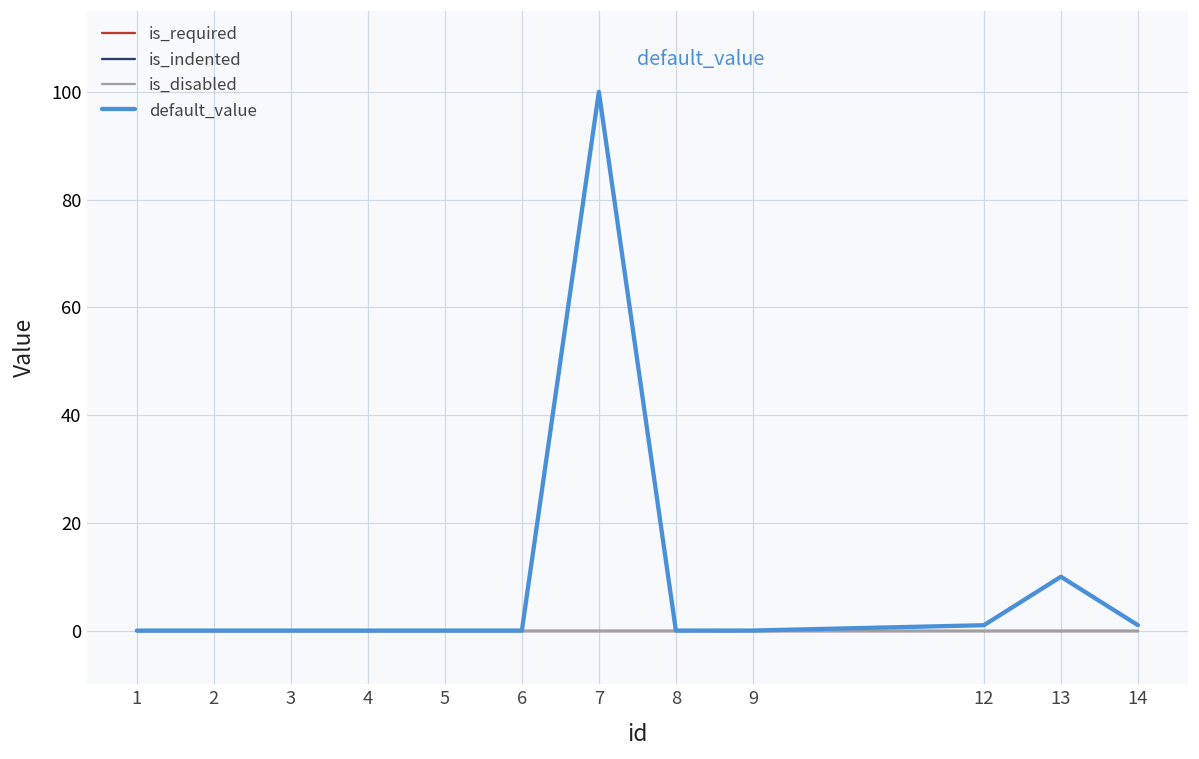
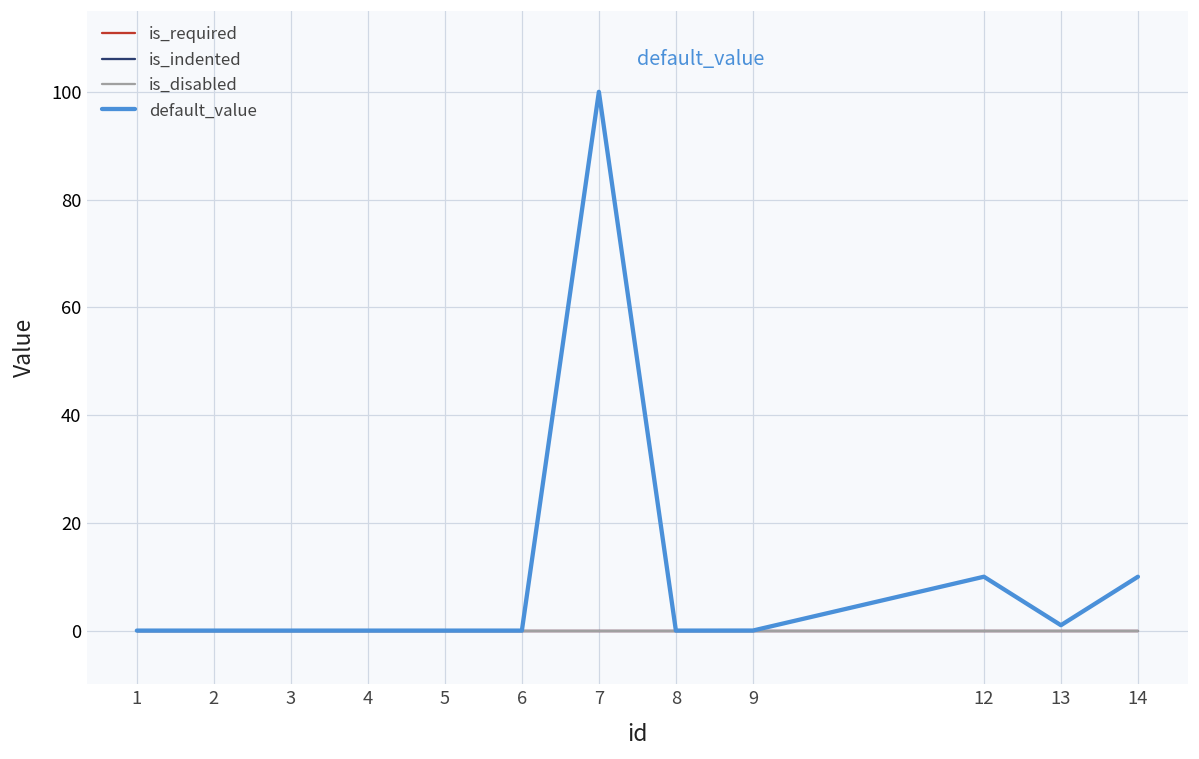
default_value, 12: 1 -> 10
default_value, 13: 10 -> 1
default_value, 14: 1 -> 10
